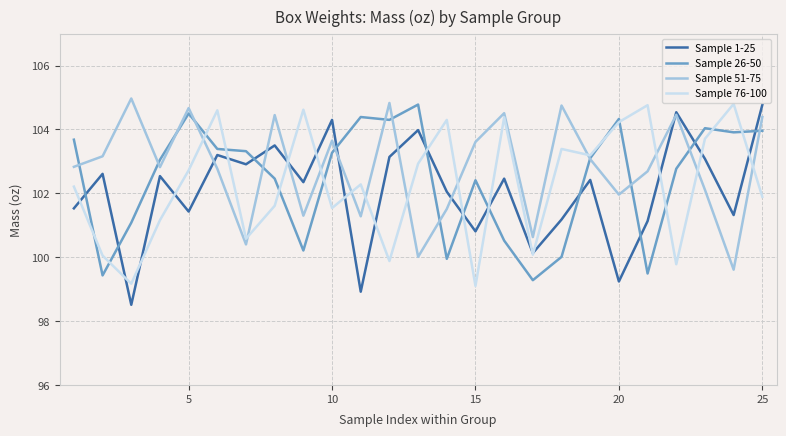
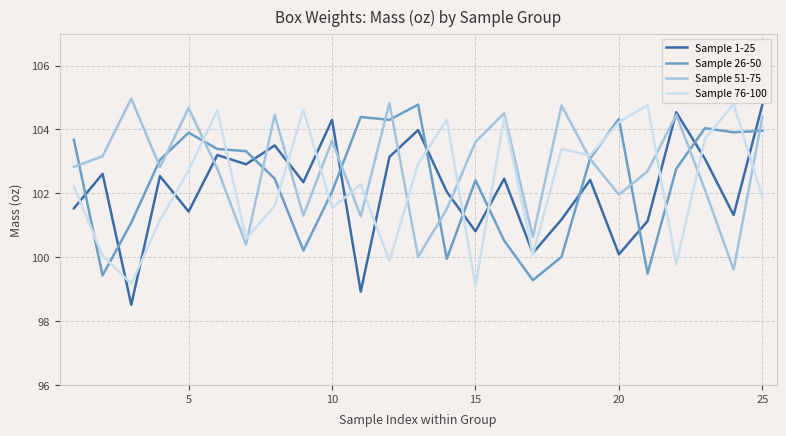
Sample 26-50, 5: 104.5 -> 103.9
Sample 26-50, 10: 103.3 -> 102.1
Sample 1-25, 20: 99.2 -> 100.1
